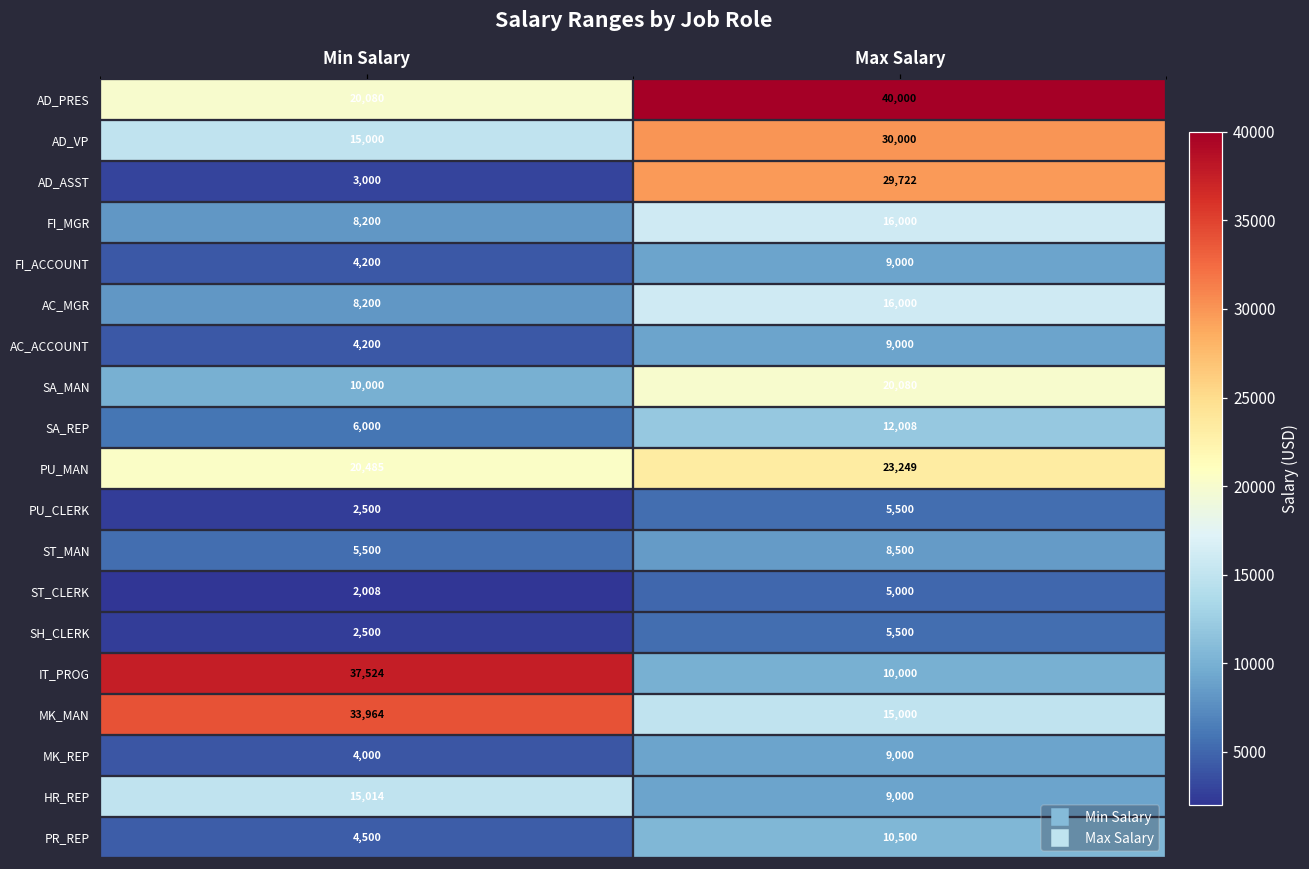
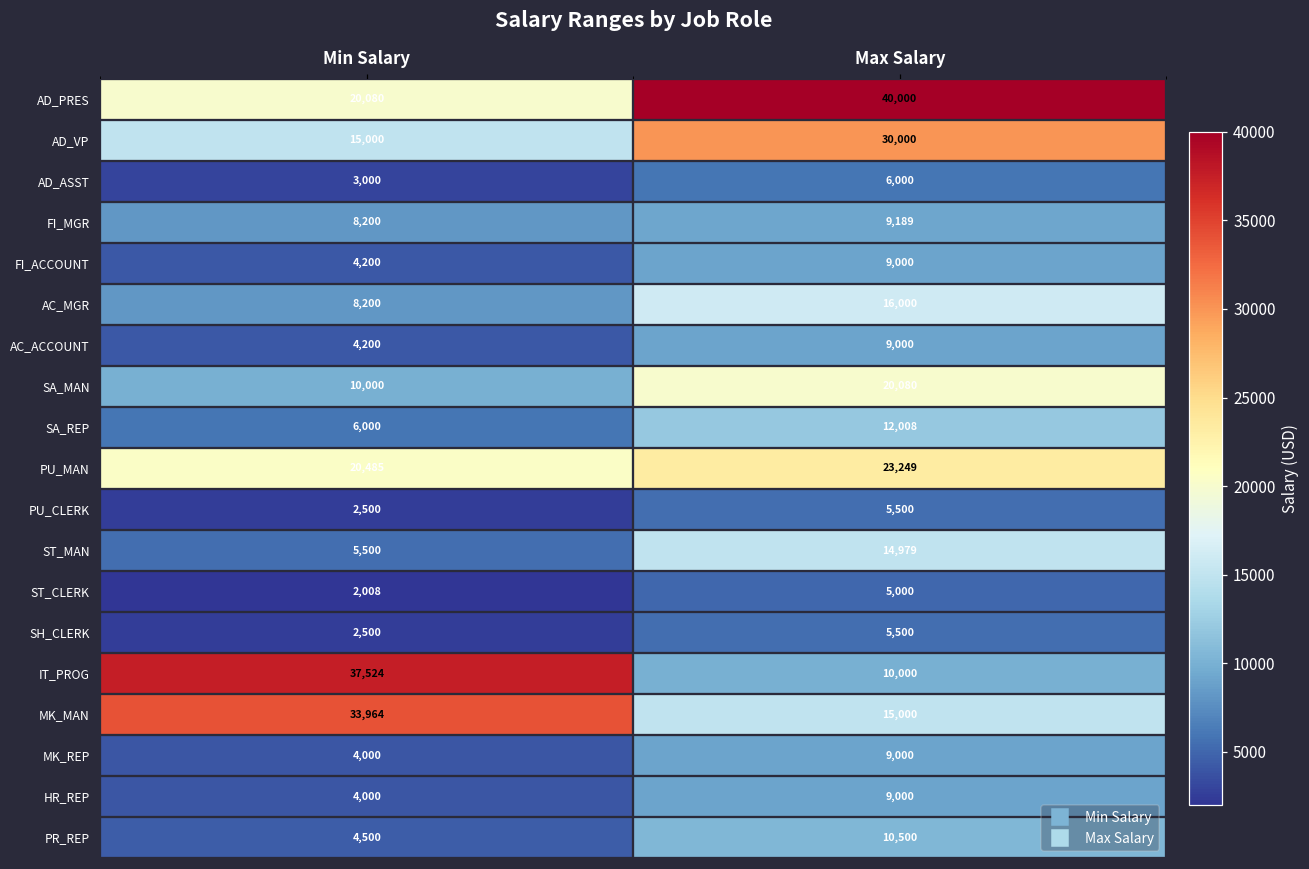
AD_ASST, Max Salary: 29,722 -> 6,000
FI_MGR, Max Salary: 16,000 -> 9,189
ST_MAN, Max Salary: 8,500 -> 14,979
HR_REP, Min Salary: 15,014 -> 4,000
